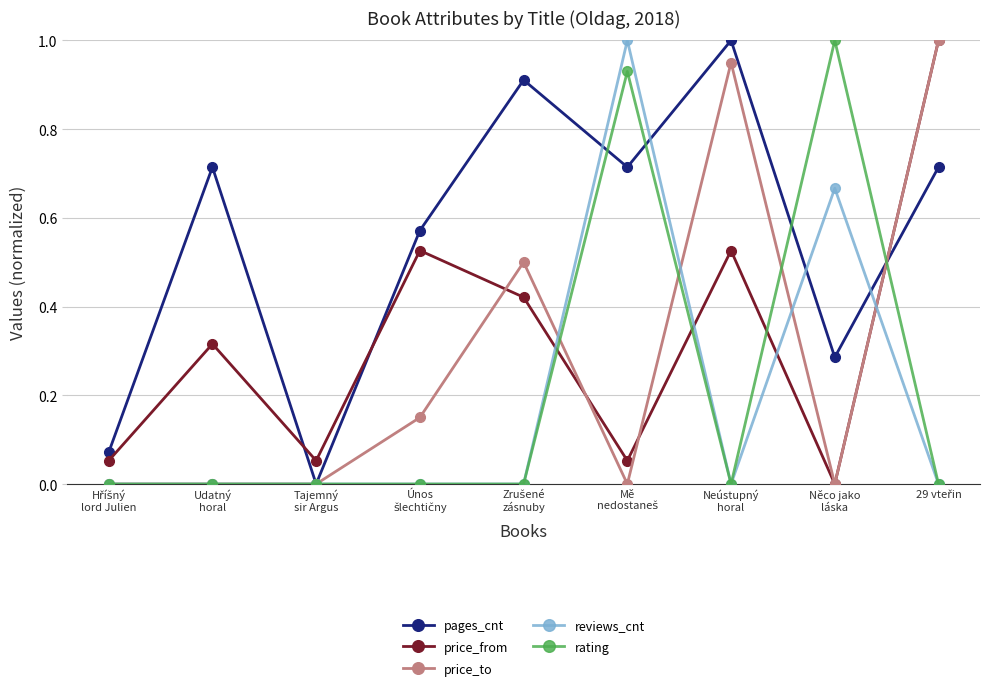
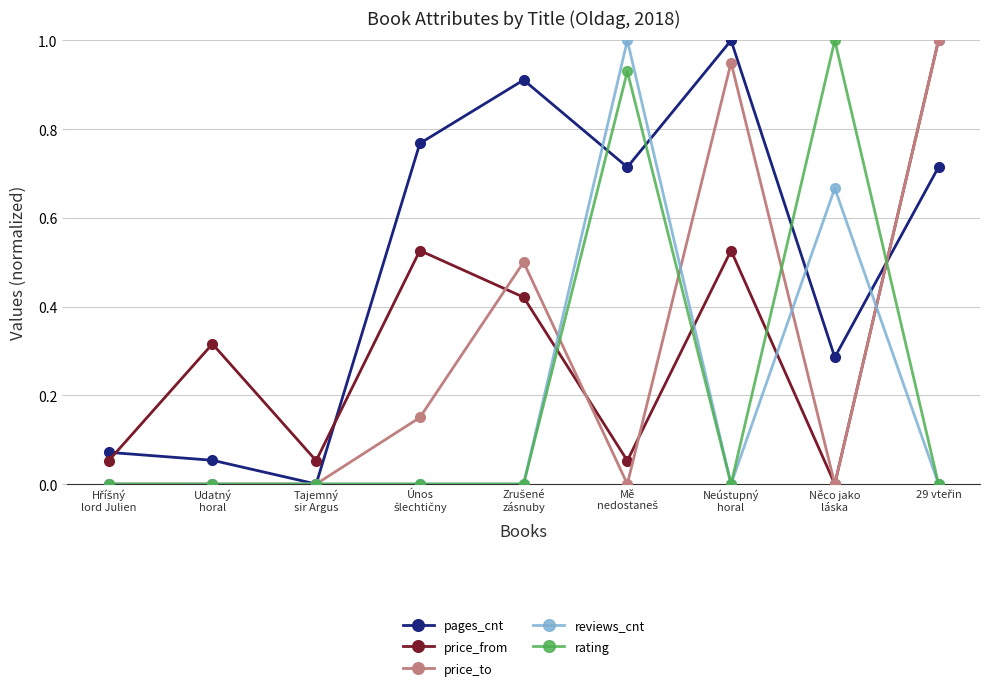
pages_cnt, Udatný horal: 0.71 -> 0.05
pages_cnt, Únos šlechtičny: 0.57 -> 0.77
